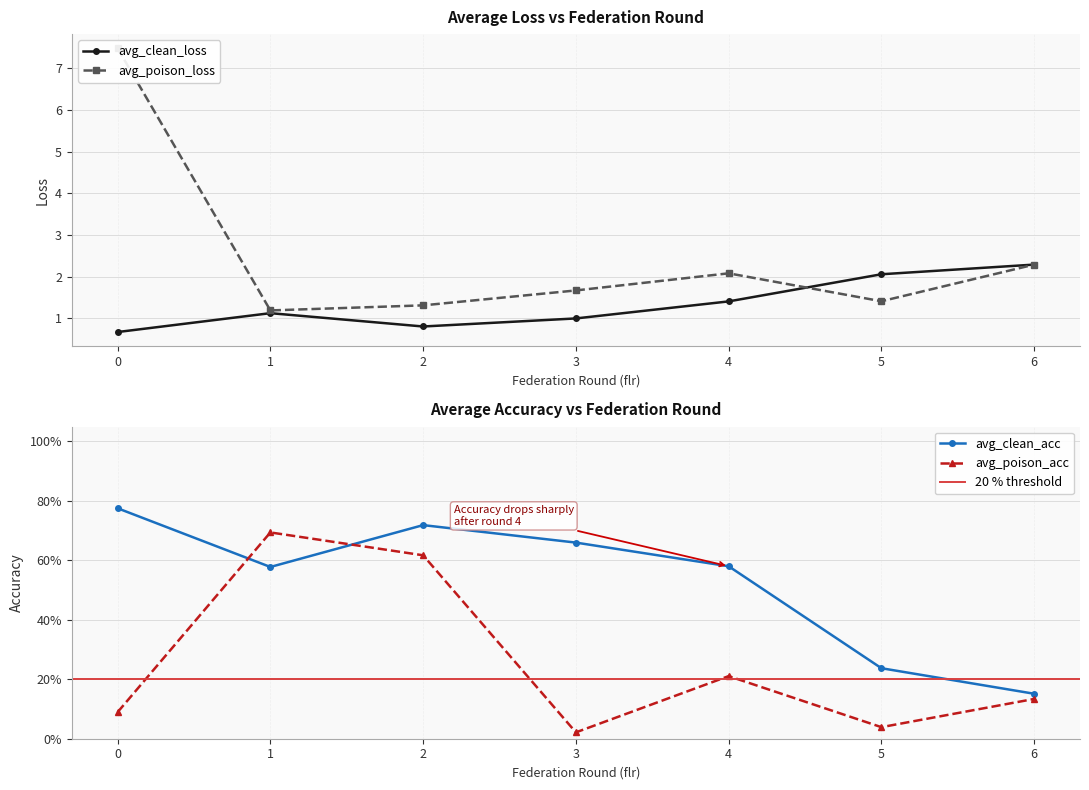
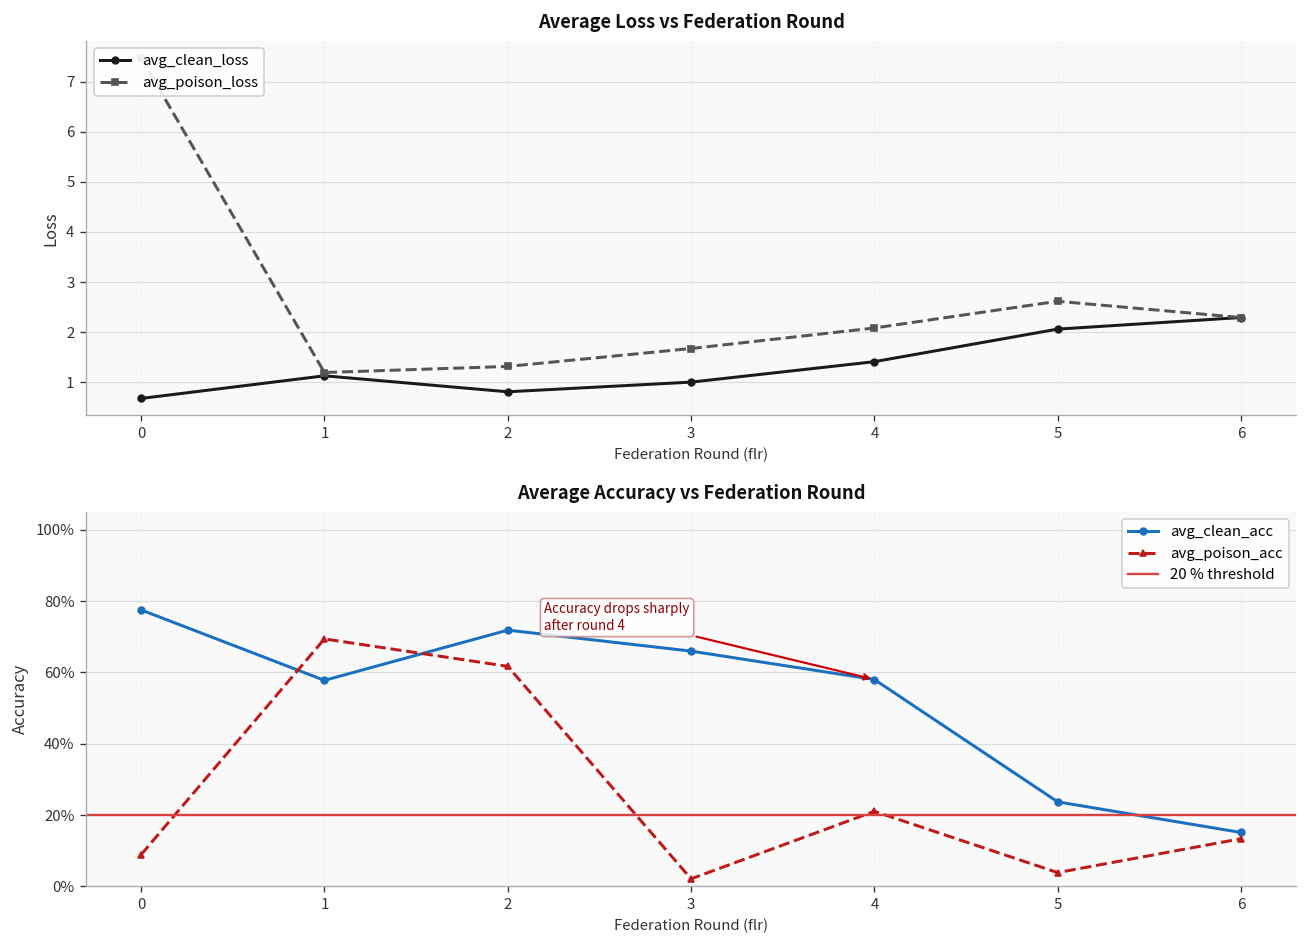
Average Loss vs Federation Round, avg_poison_loss, 5: 1.4 -> 2.6
